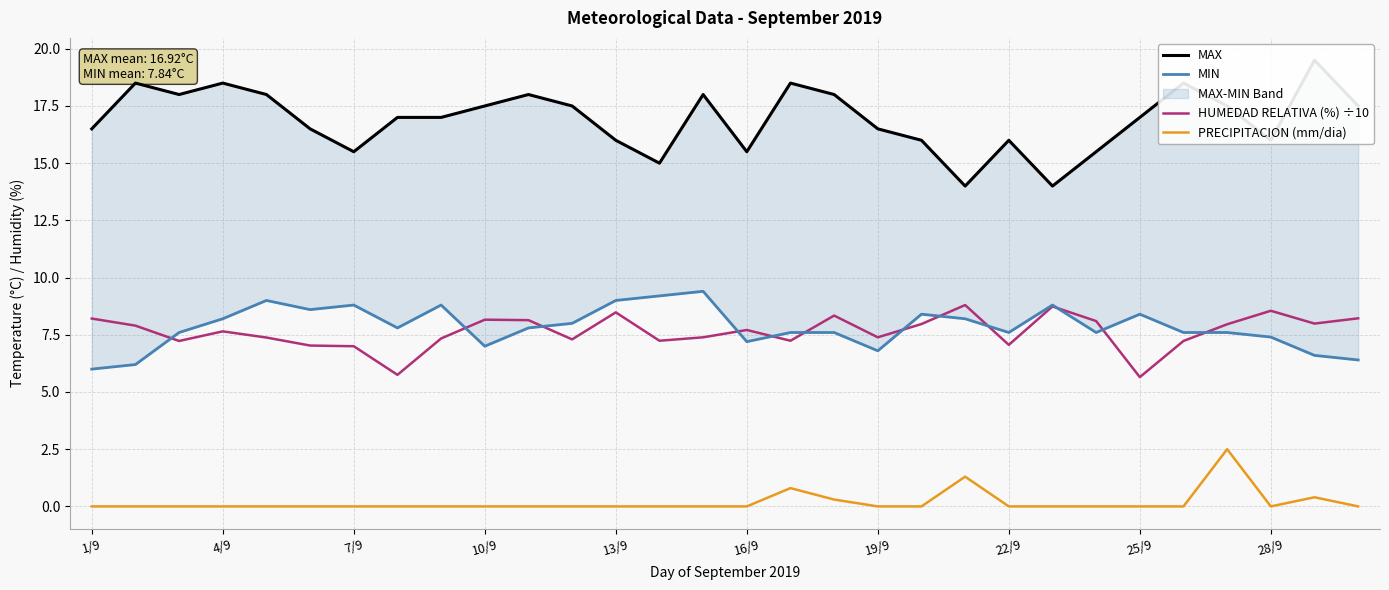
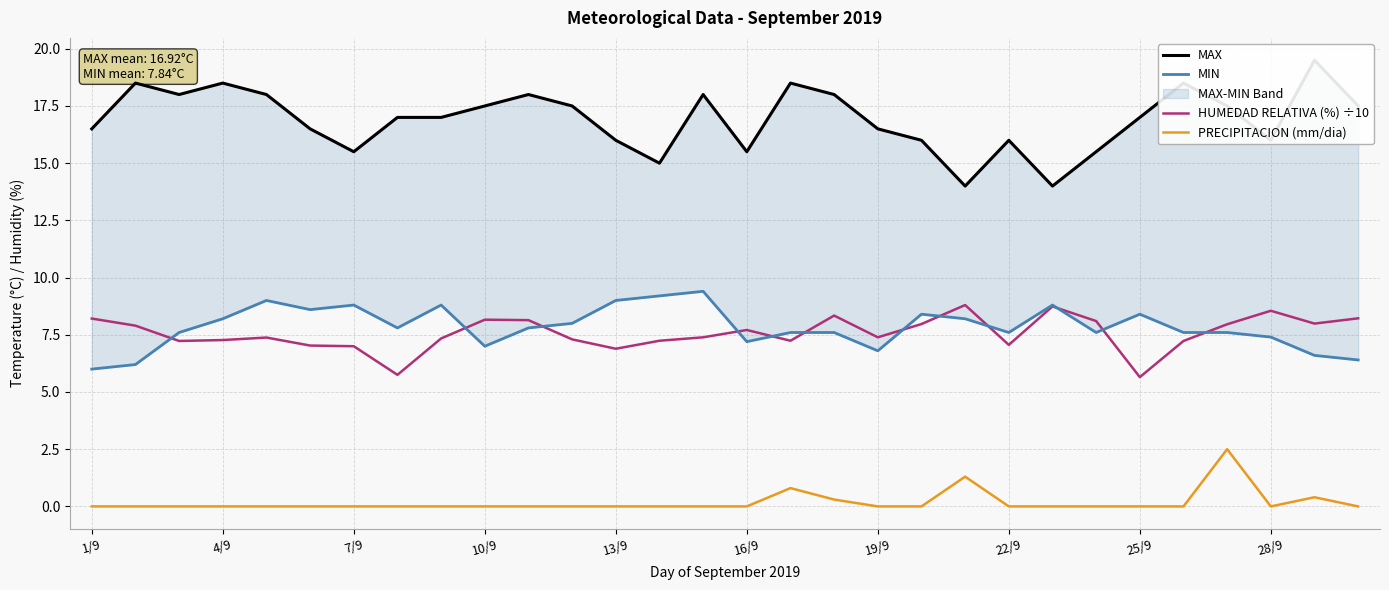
HUMEDAD RELATIVA (%) ÷10, 4/9: 7.7 -> 7.3
HUMEDAD RELATIVA (%) ÷10, 13/9: 8.5 -> 6.9
